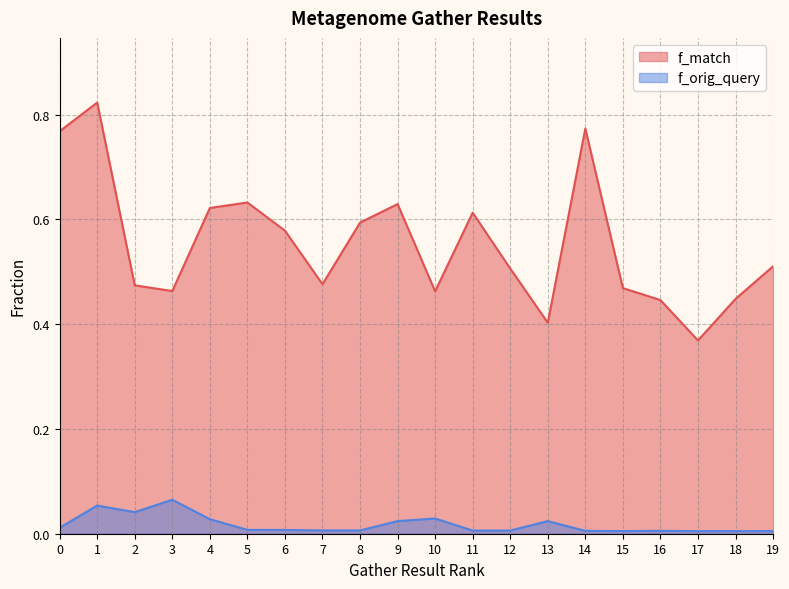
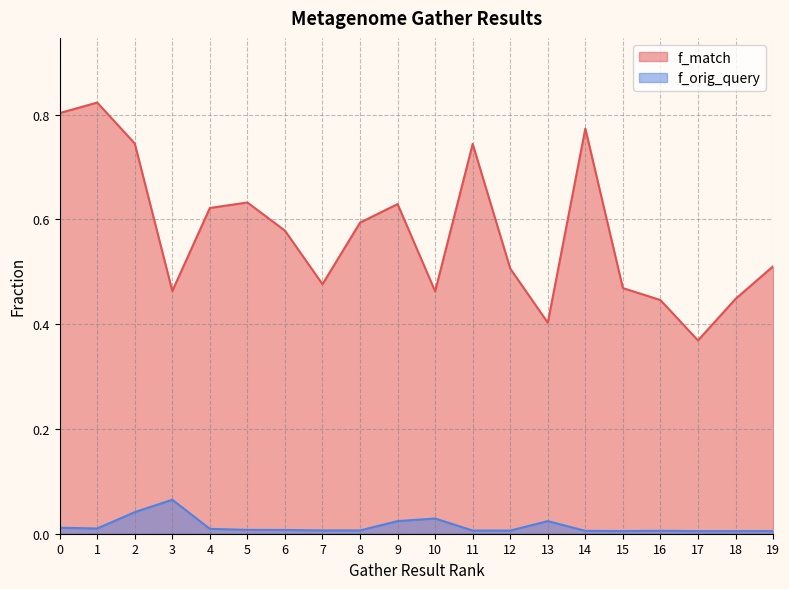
f_match, 0: 0.77 -> 0.80
f_orig_query, 1: 0.05 -> 0.01
f_match, 2: 0.47 -> 0.75
f_orig_query, 4: 0.03 -> 0.01
f_match, 11: 0.61 -> 0.74
